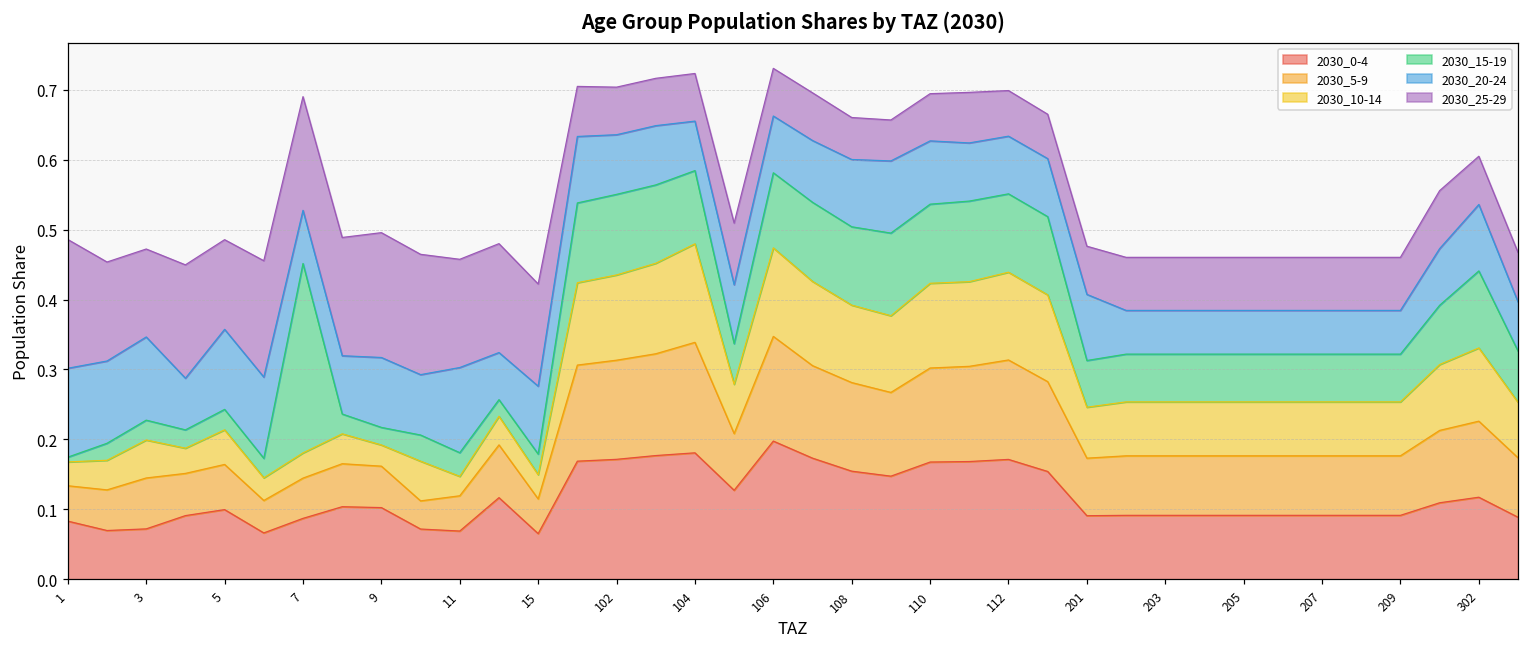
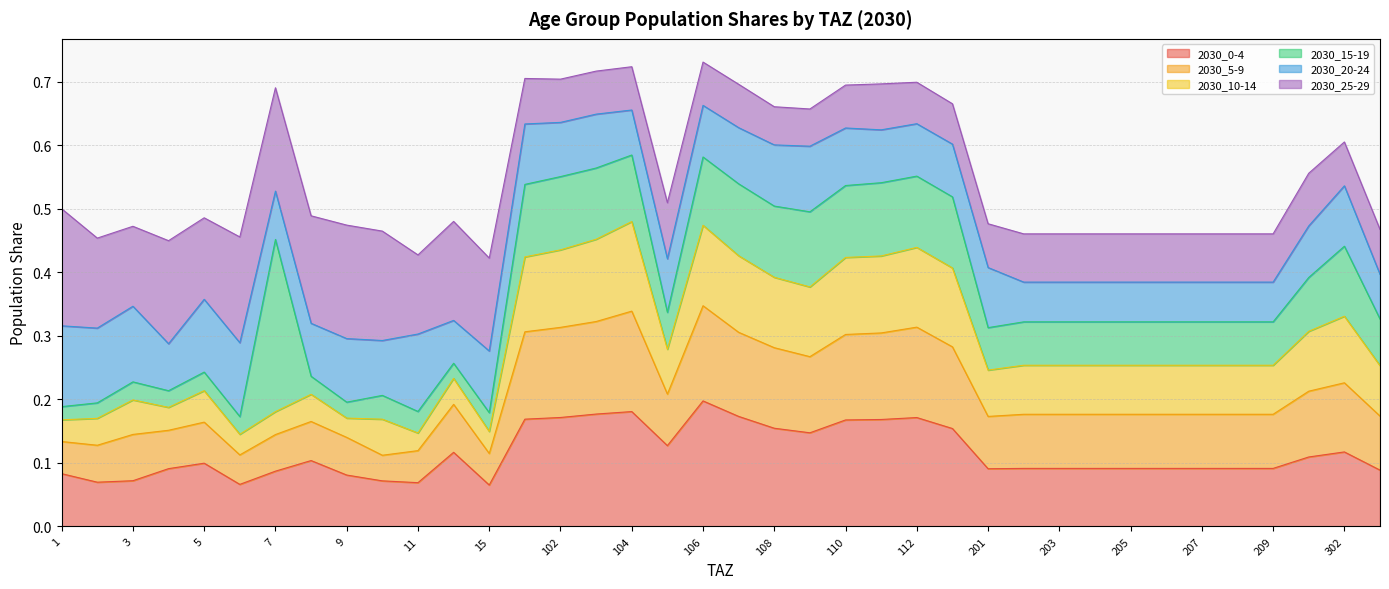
2030_15-19, 1: 0.01 -> 0.02
2030_0-4, 9: 0.10 -> 0.08
2030_25-29, 11: 0.15 -> 0.12
